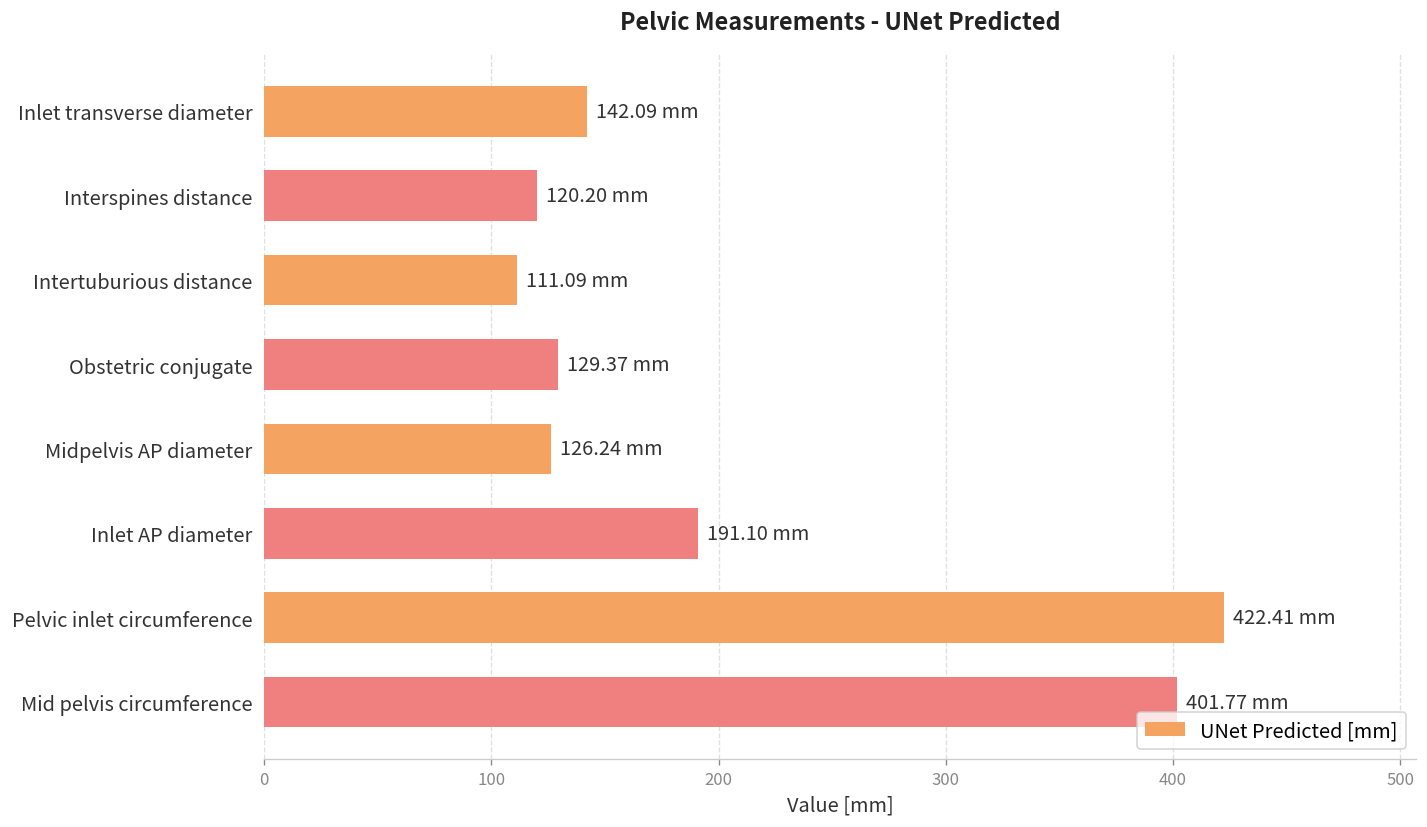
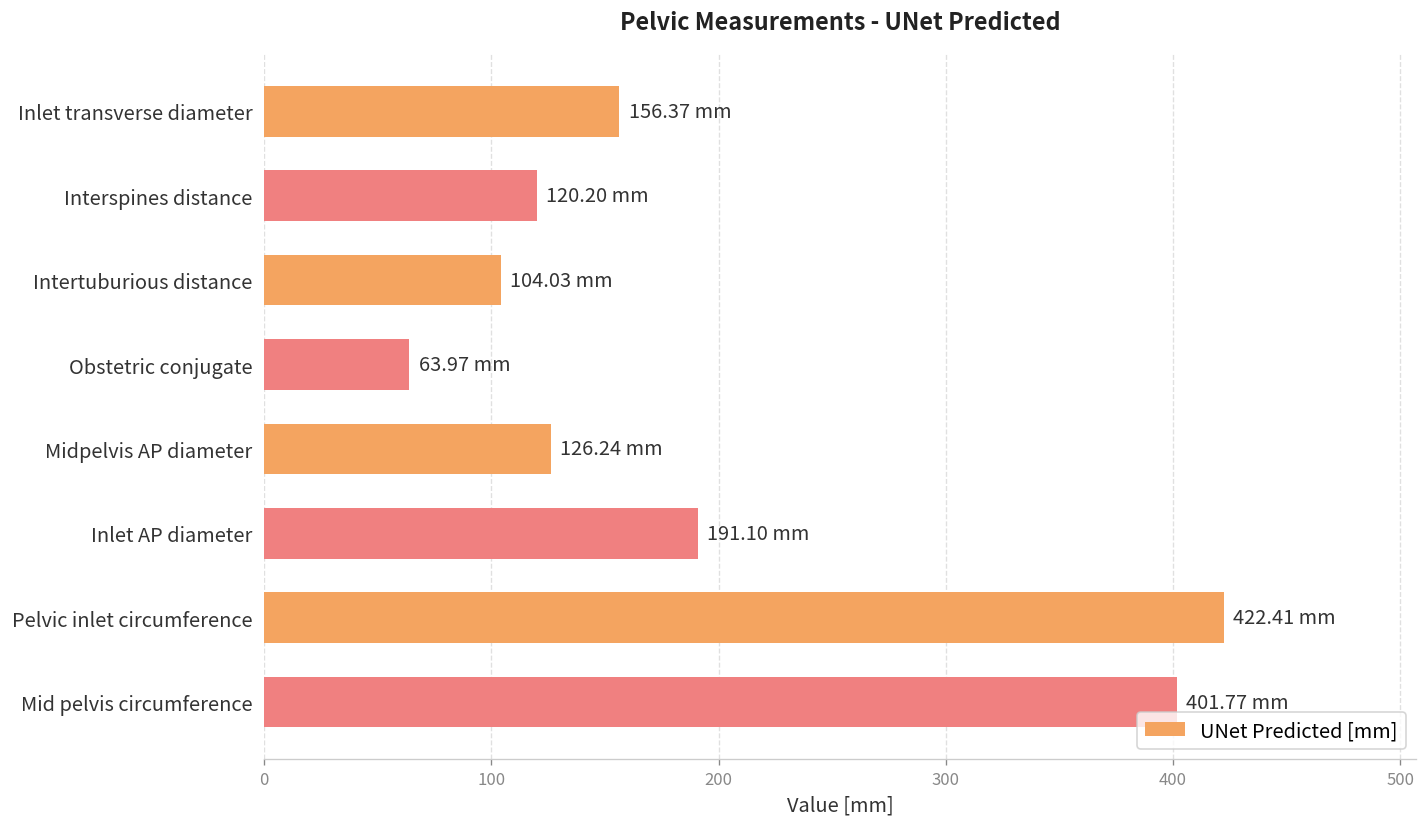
Inlet transverse diameter: 142.09 -> 156.37
Intertuburious distance: 111.09 -> 104.03
Obstetric conjugate: 129.37 -> 63.97
